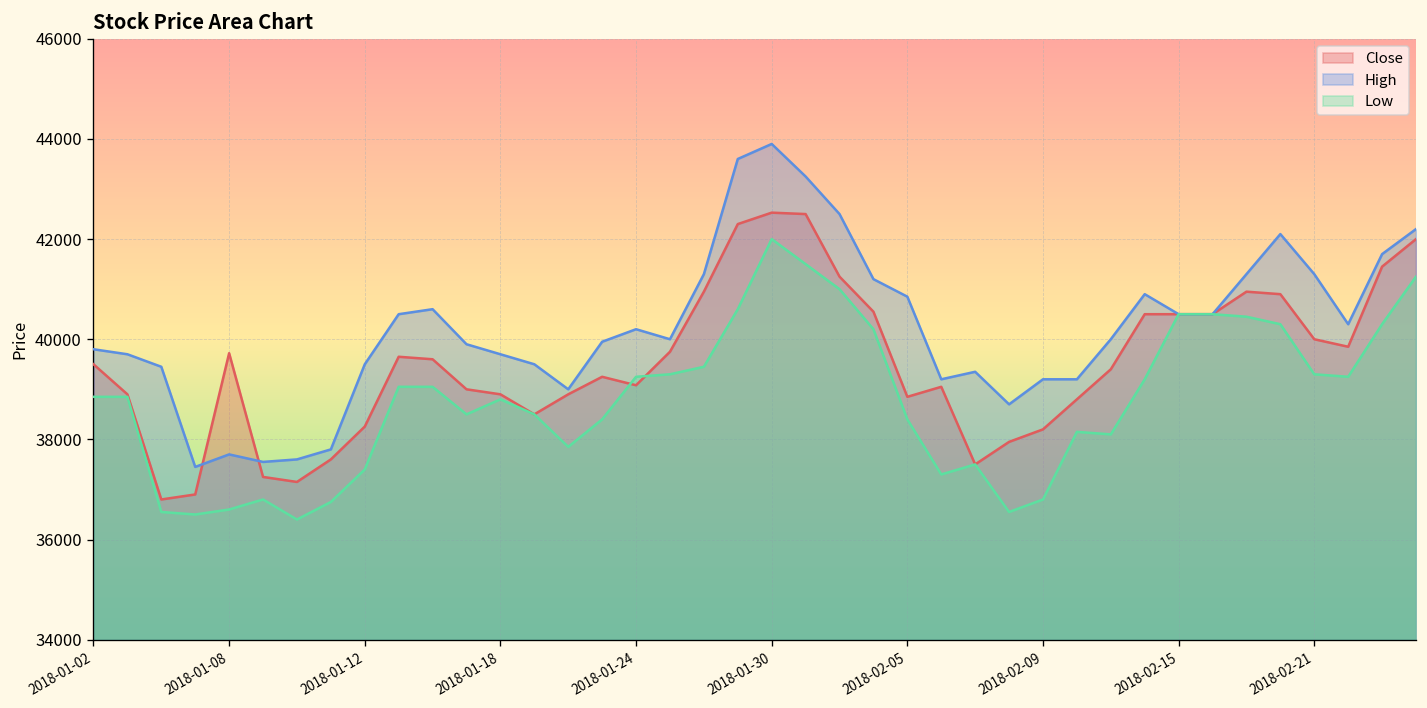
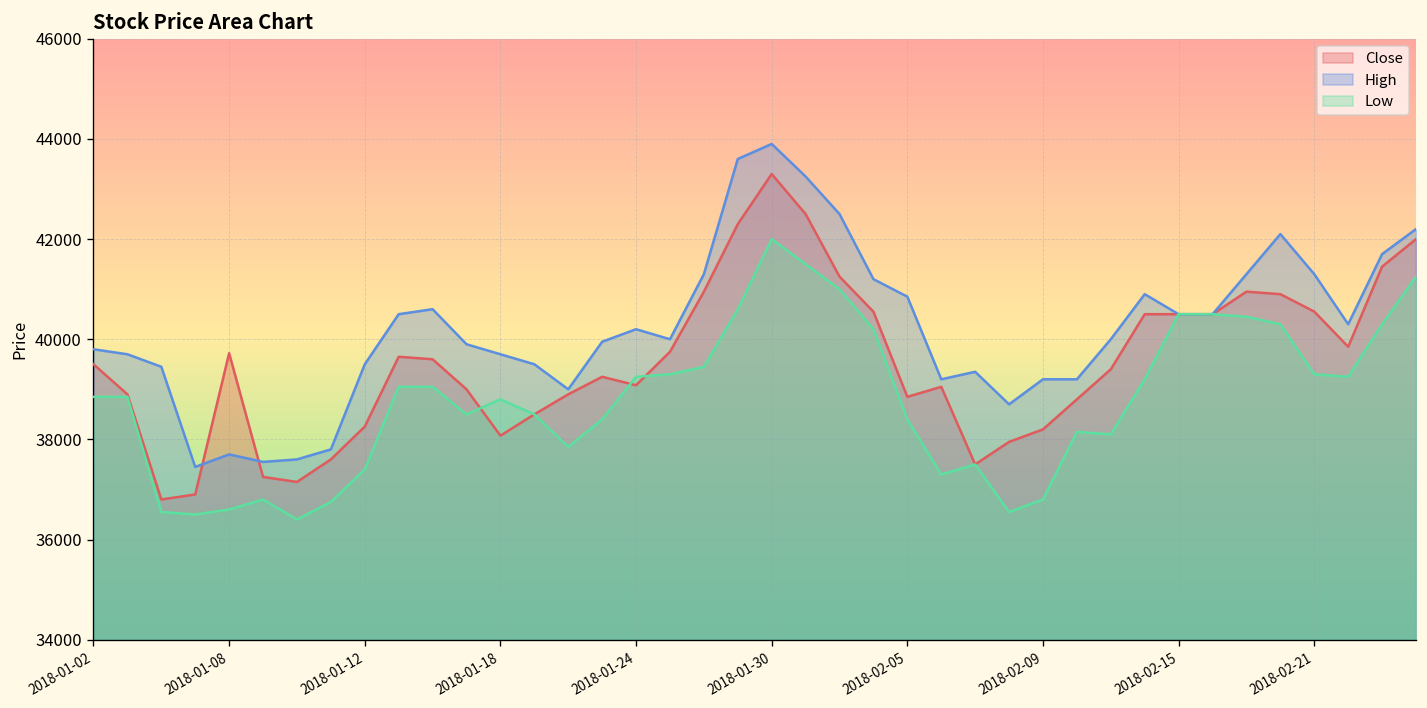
Close, 2018-01-18: 38900 -> 38100
Close, 2018-01-30: 42500 -> 43300
Close, 2018-02-21: 40000 -> 40600
